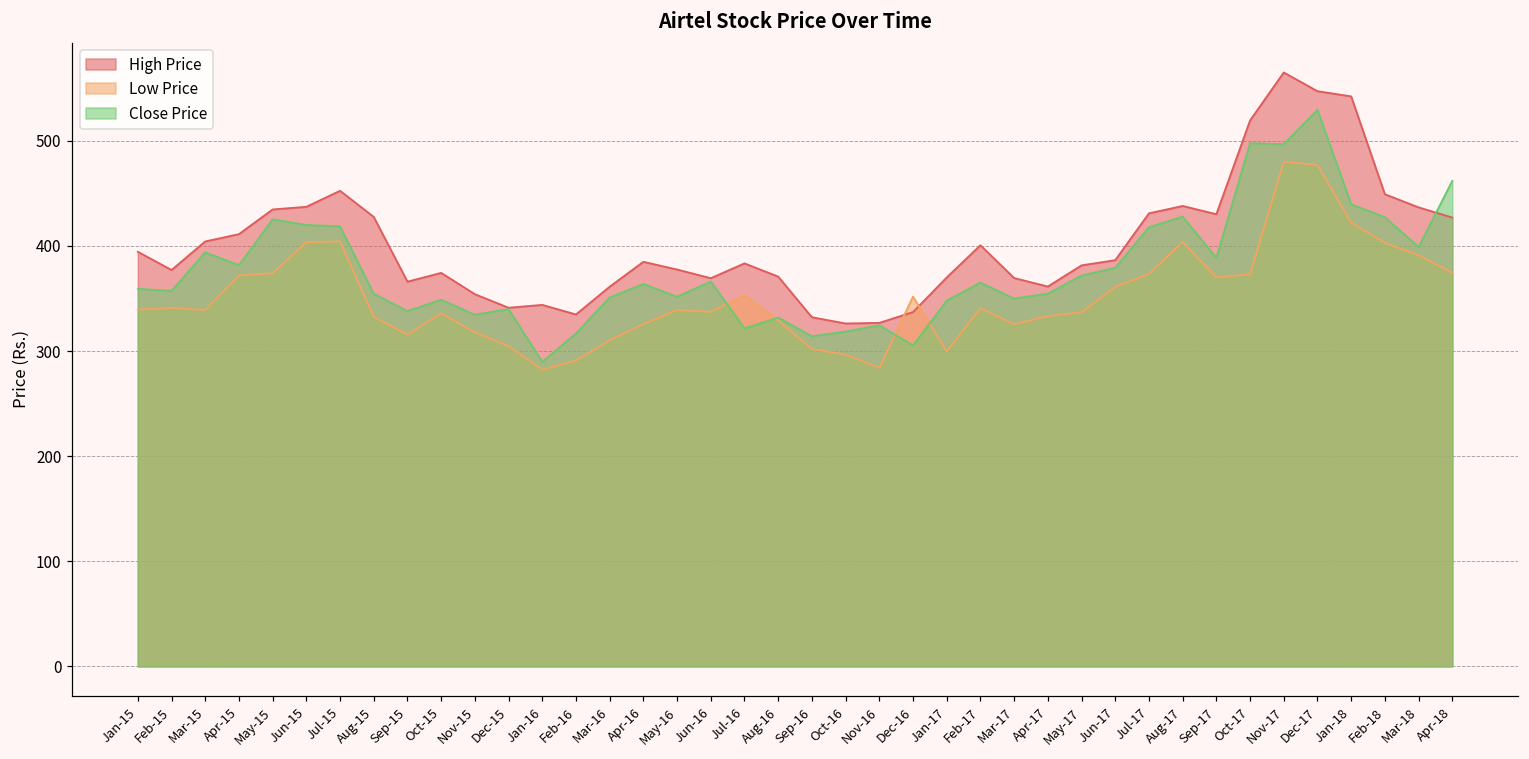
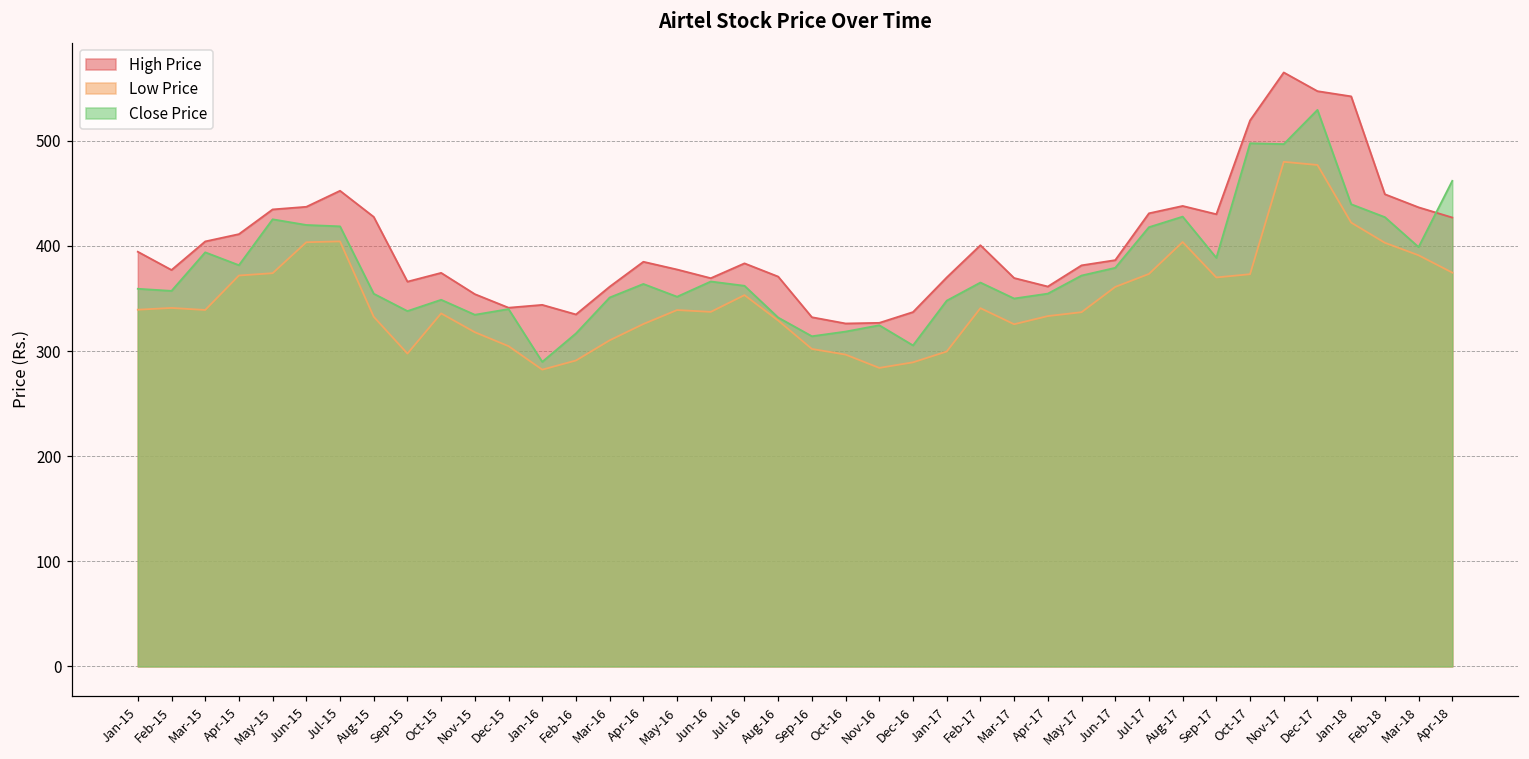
Low Price, Sep-15: 320 -> 300
Close Price, Jul-16: 320 -> 360
Low Price, Dec-16: 350 -> 290
